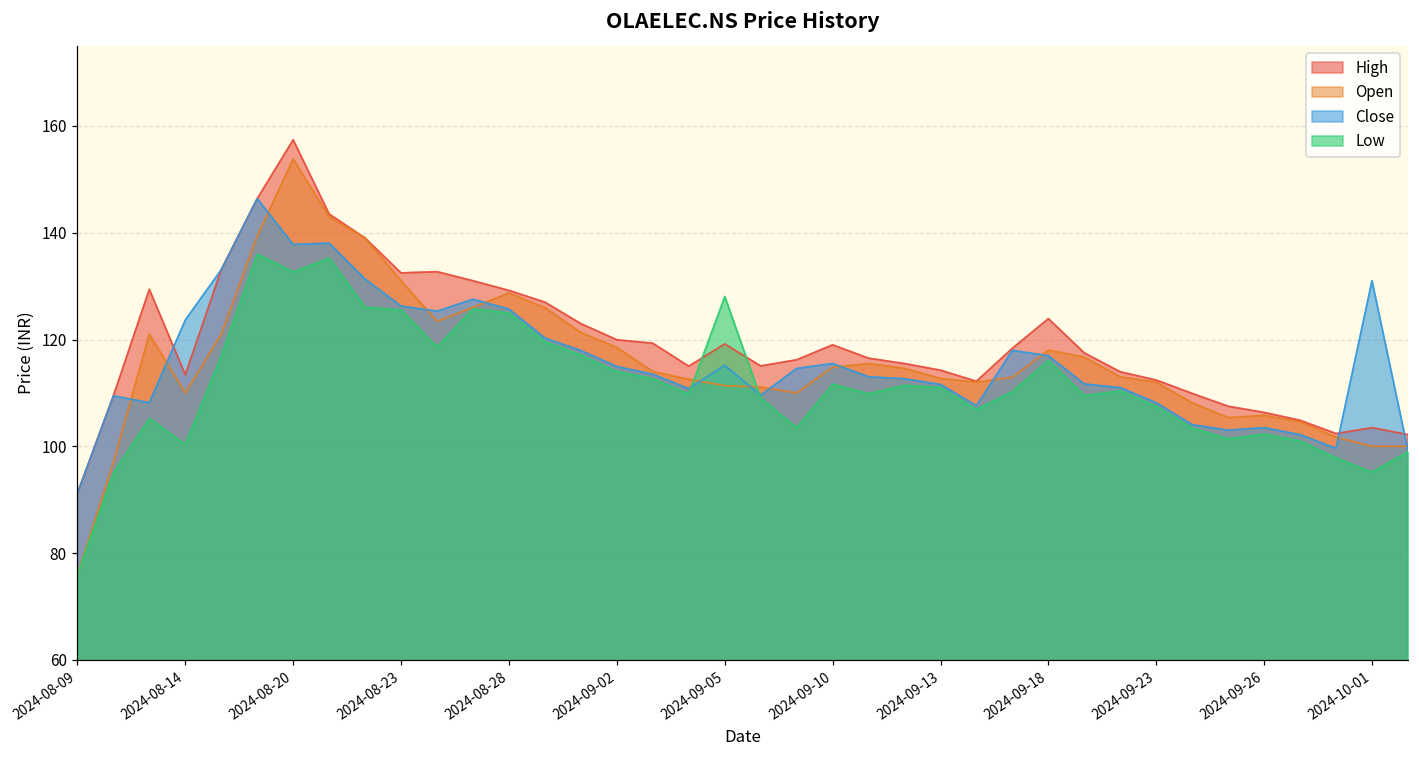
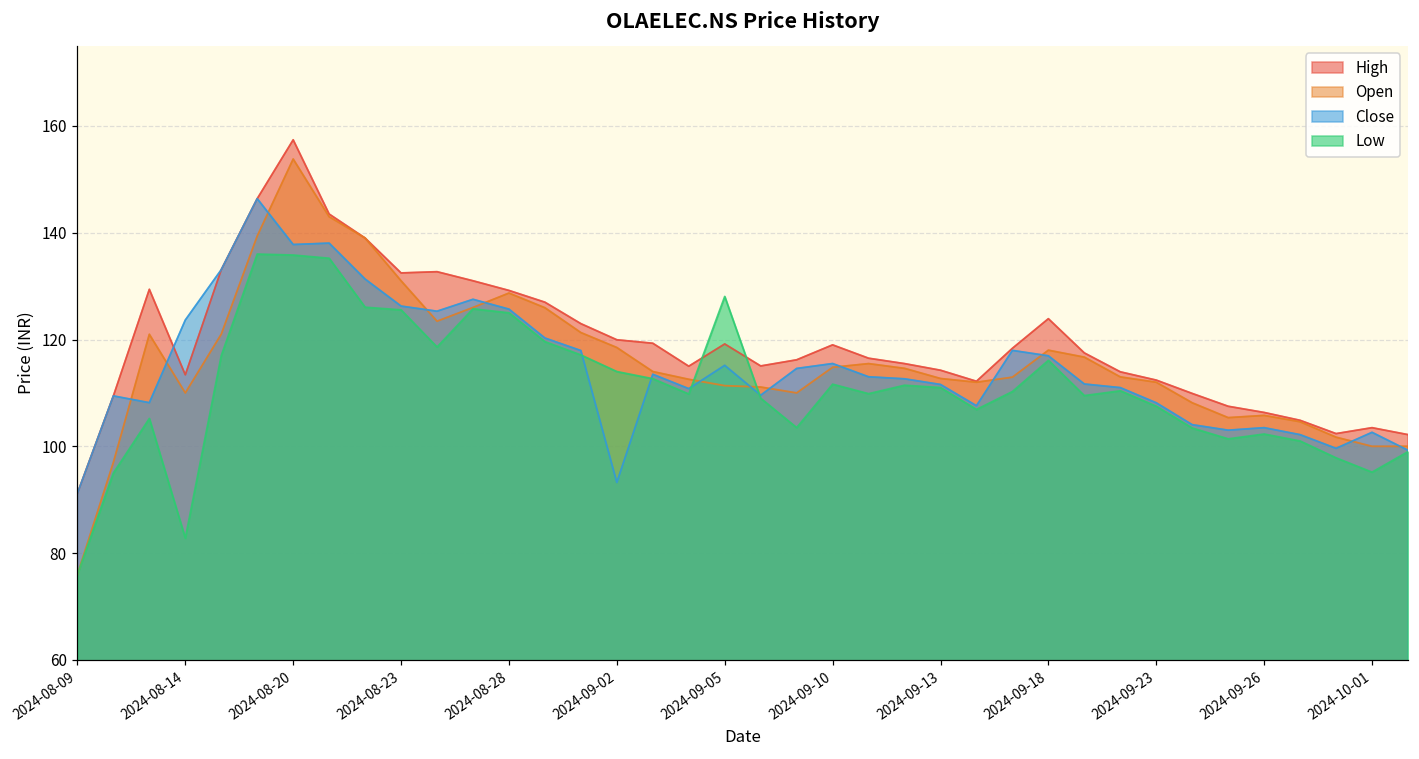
Low, 2024-08-14: 100 -> 83
Low, 2024-08-20: 133 -> 136
Close, 2024-09-02: 115 -> 93
Close, 2024-10-01: 131 -> 103
